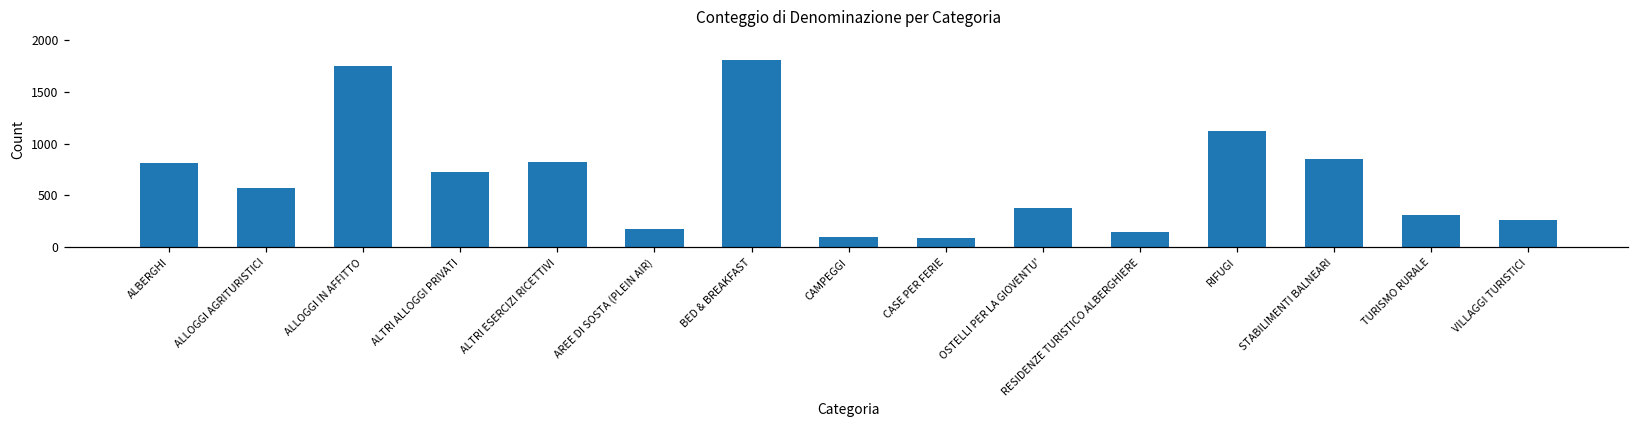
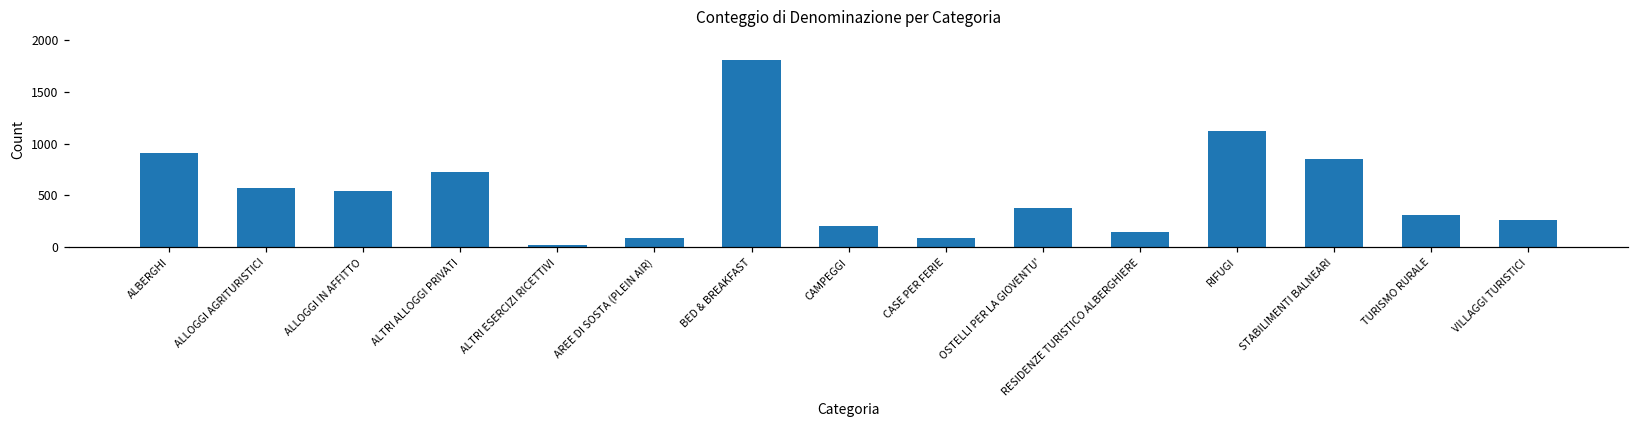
ALBERGHI: 800 -> 900
ALLOGGI IN AFFITTO: 1800 -> 500
ALTRI ESERCIZI RICETTIVI: 800 -> 0
AREE DI SOSTA (PLEIN AIR): 200 -> 100
CAMPEGGI: 100 -> 200
